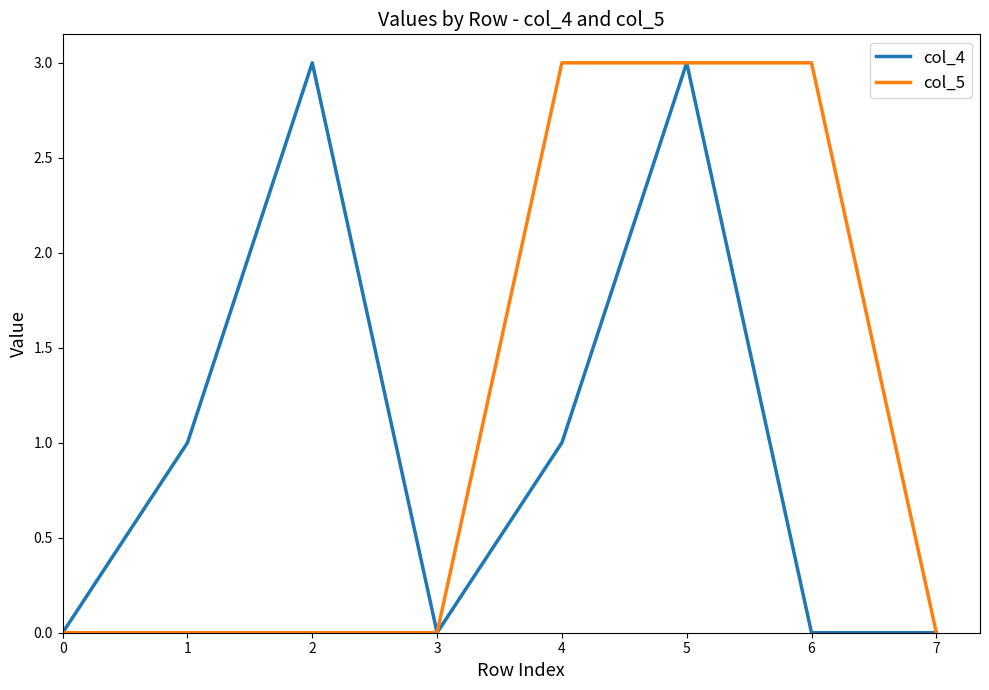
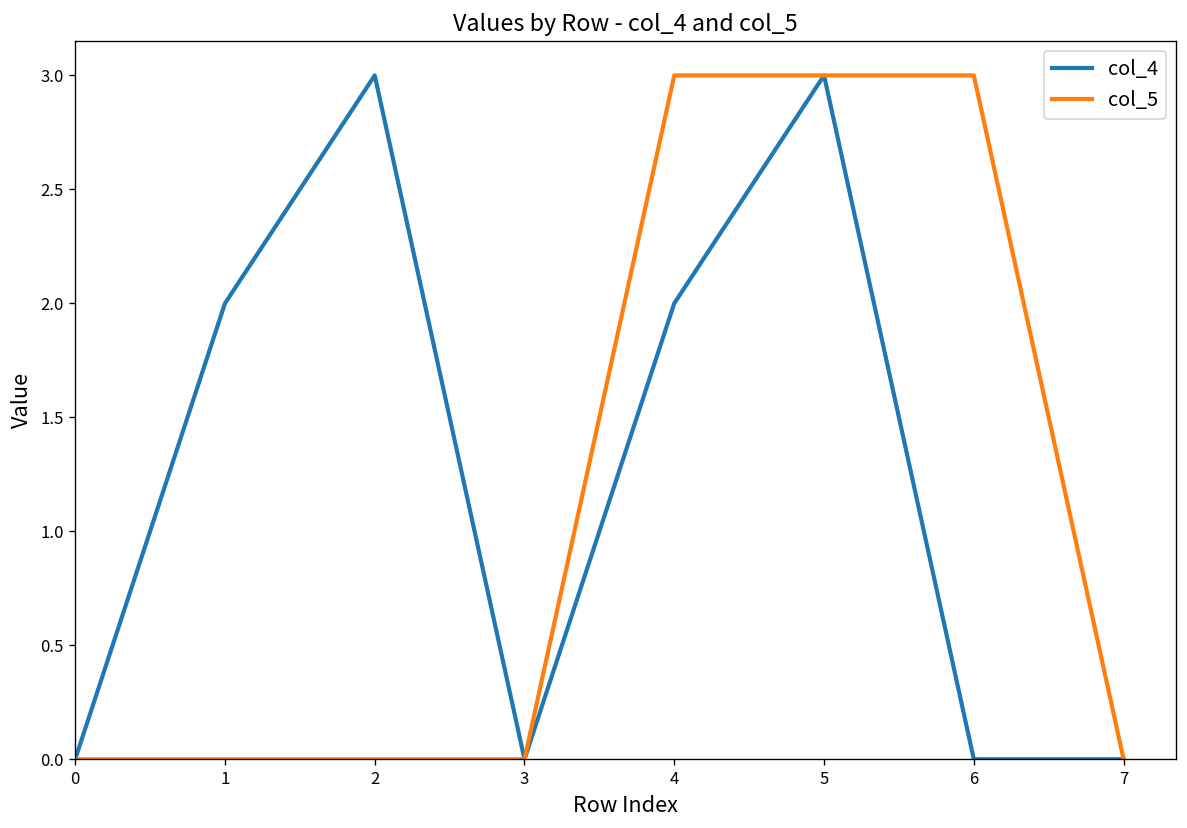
col_4, 1: 1 -> 2
col_4, 4: 1 -> 2
